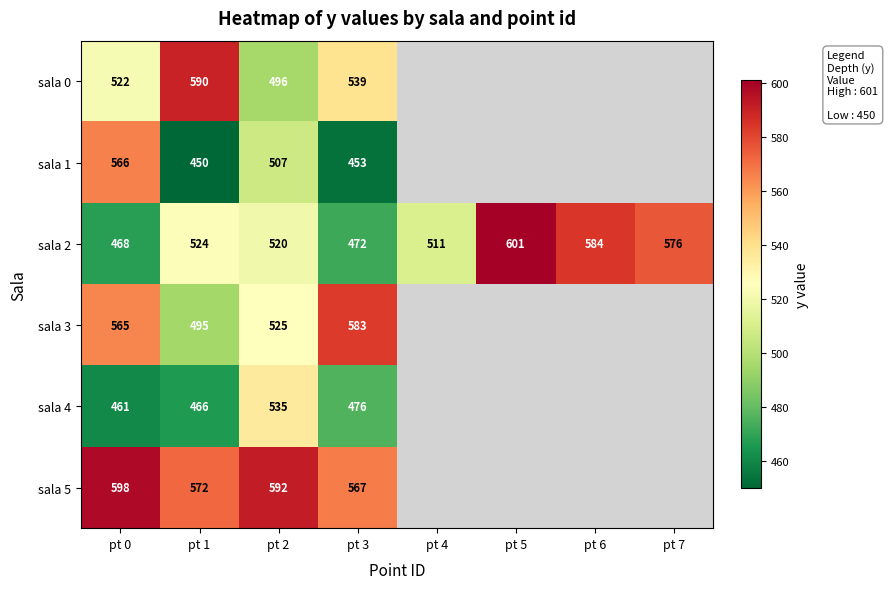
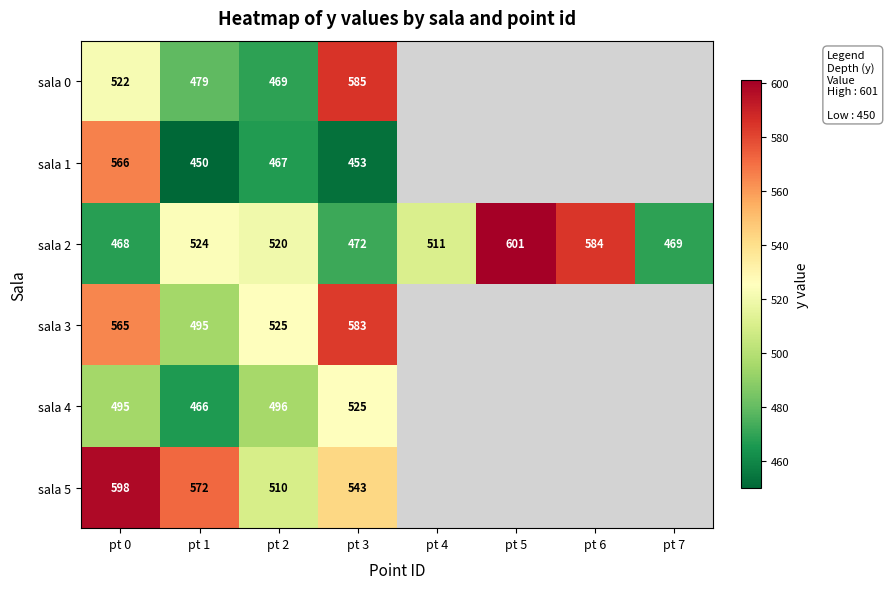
sala 0, pt 1: 590 -> 479
sala 0, pt 2: 496 -> 469
sala 0, pt 3: 539 -> 585
sala 1, pt 2: 507 -> 467
sala 2, pt 7: 576 -> 469
sala 4, pt 0: 461 -> 495
sala 4, pt 2: 535 -> 496
sala 4, pt 3: 476 -> 525
sala 5, pt 2: 592 -> 510
sala 5, pt 3: 567 -> 543
